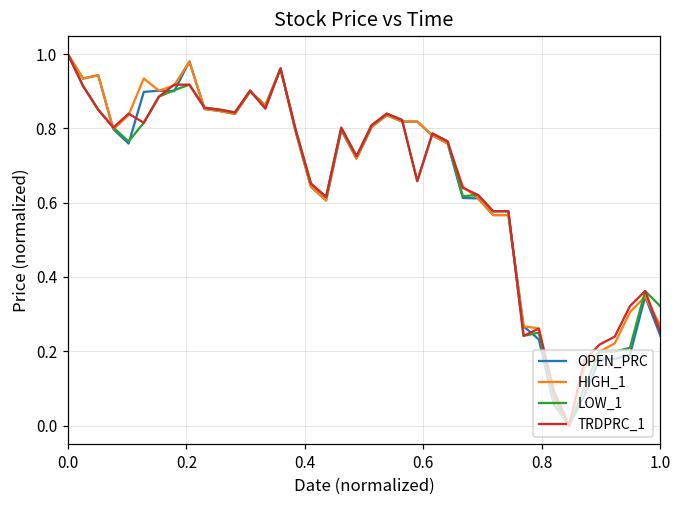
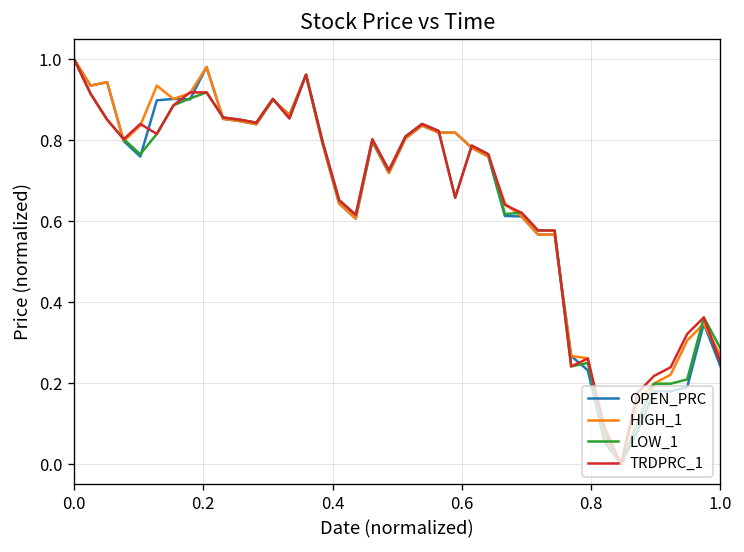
LOW_1, 1.0: 0.32 -> 0.29
